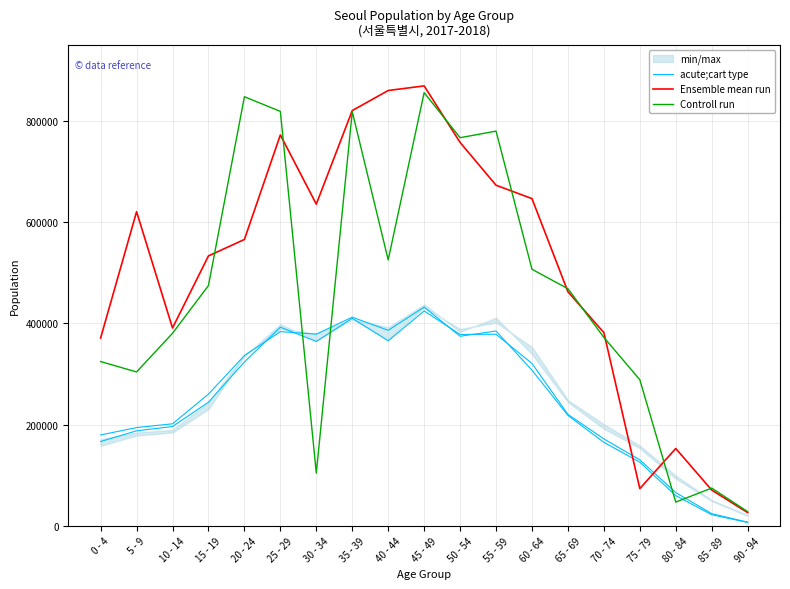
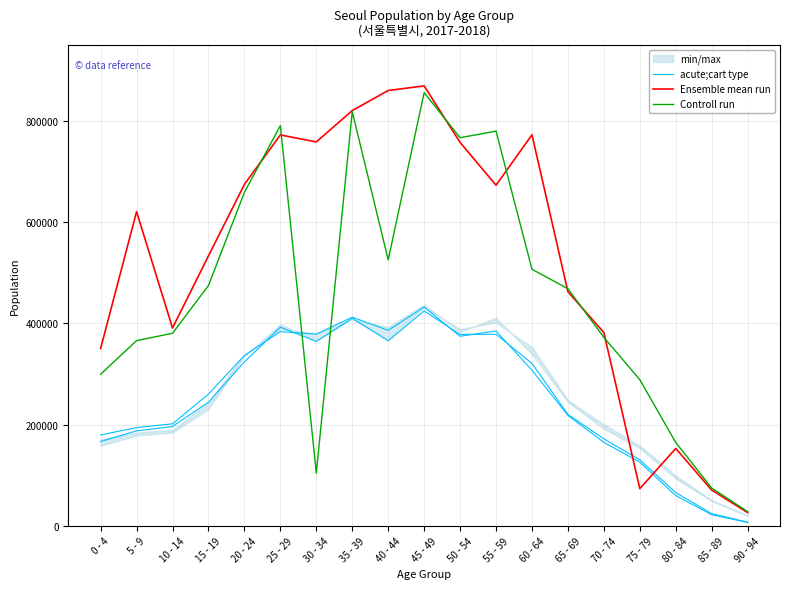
Ensemble mean run, 0 - 4: 370000 -> 350000
Controll run, 0 - 4: 320000 -> 300000
Controll run, 5 - 9: 300000 -> 370000
Ensemble mean run, 20 - 24: 570000 -> 670000
Controll run, 20 - 24: 850000 -> 660000
Controll run, 25 - 29: 820000 -> 790000
Ensemble mean run, 30 - 34: 640000 -> 760000
Ensemble mean run, 60 - 64: 650000 -> 770000
Controll run, 80 - 84: 50000 -> 160000
